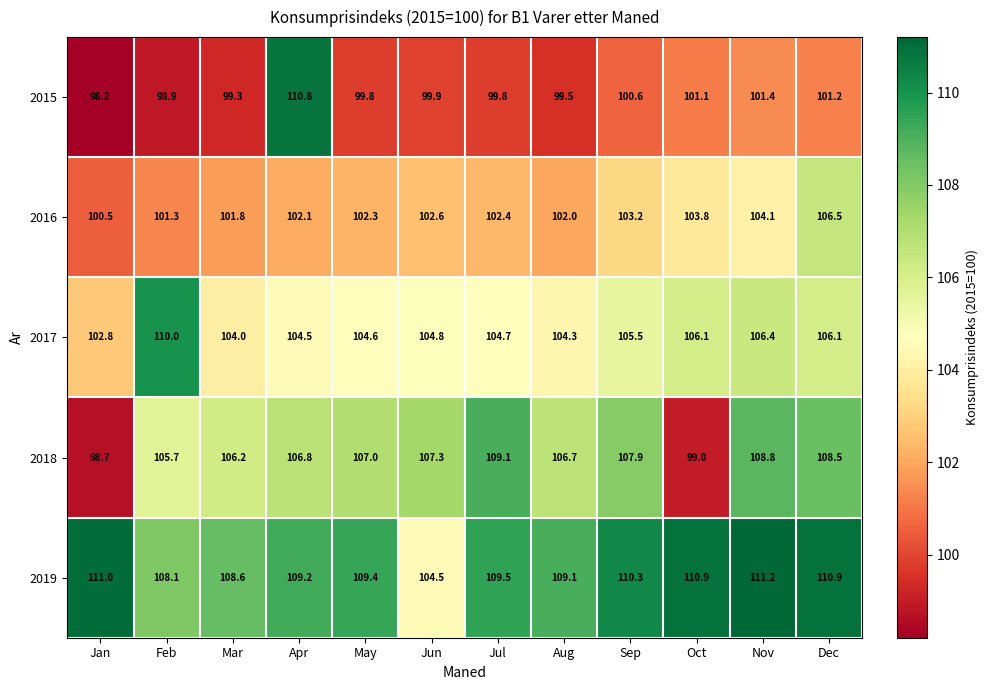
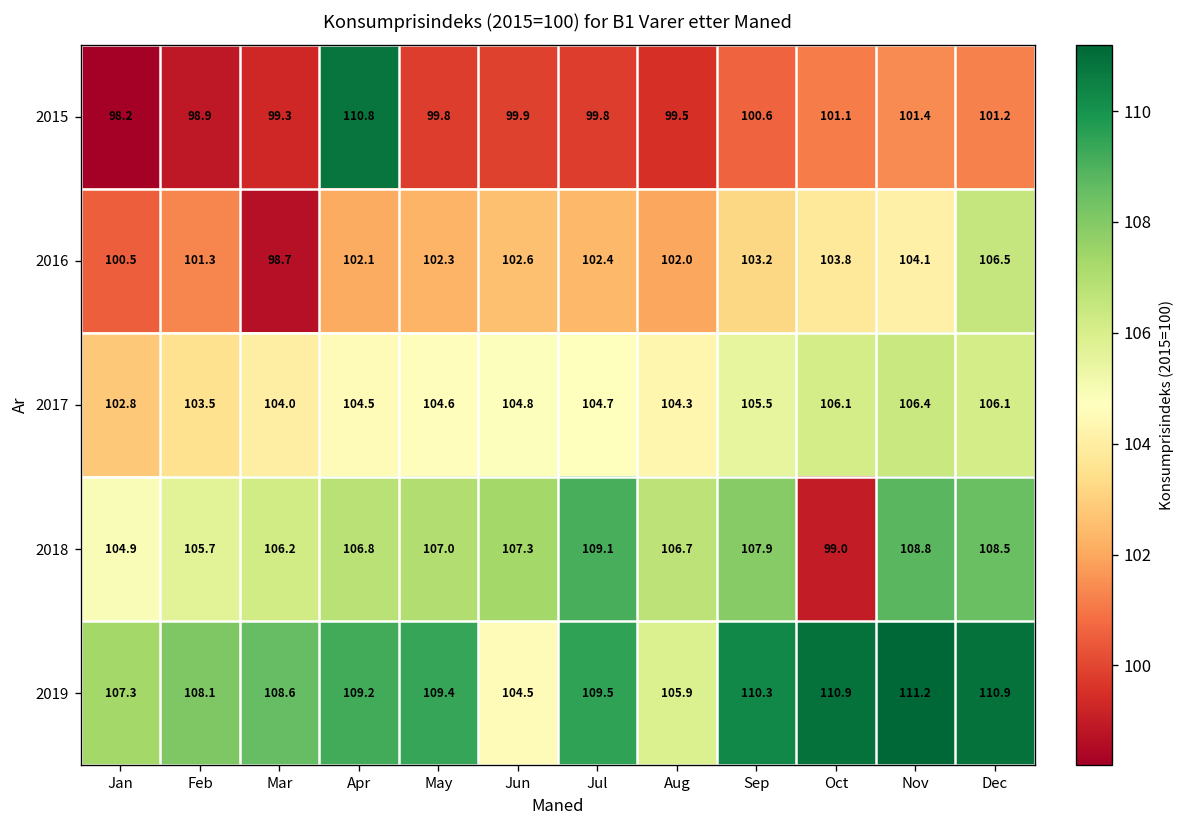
2016, Mar: 101.8 -> 98.7
2017, Feb: 110.0 -> 103.5
2018, Jan: 98.7 -> 104.9
2019, Jan: 111.0 -> 107.3
2019, Aug: 109.1 -> 105.9
